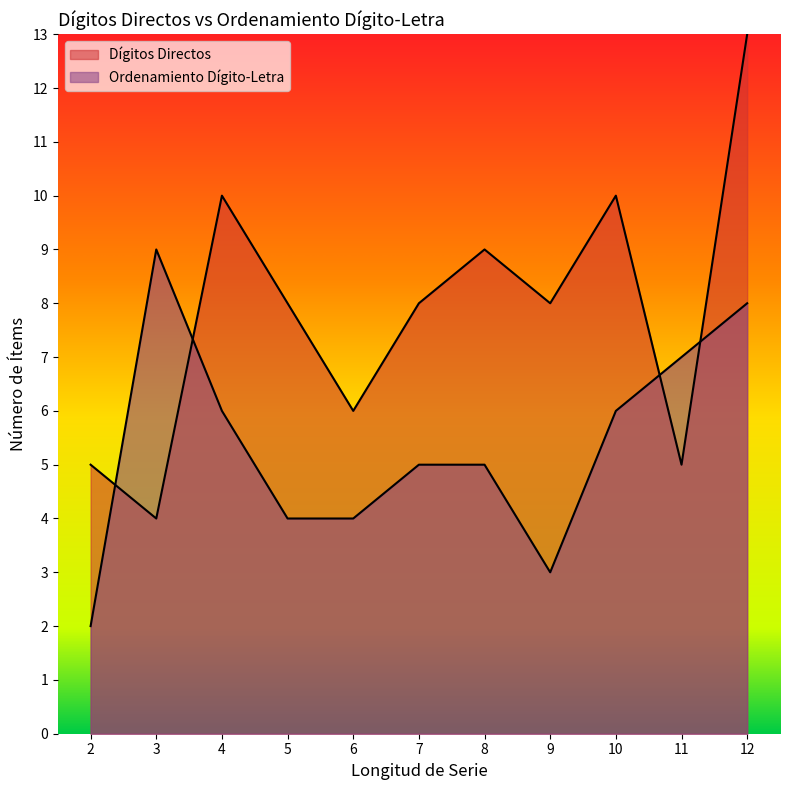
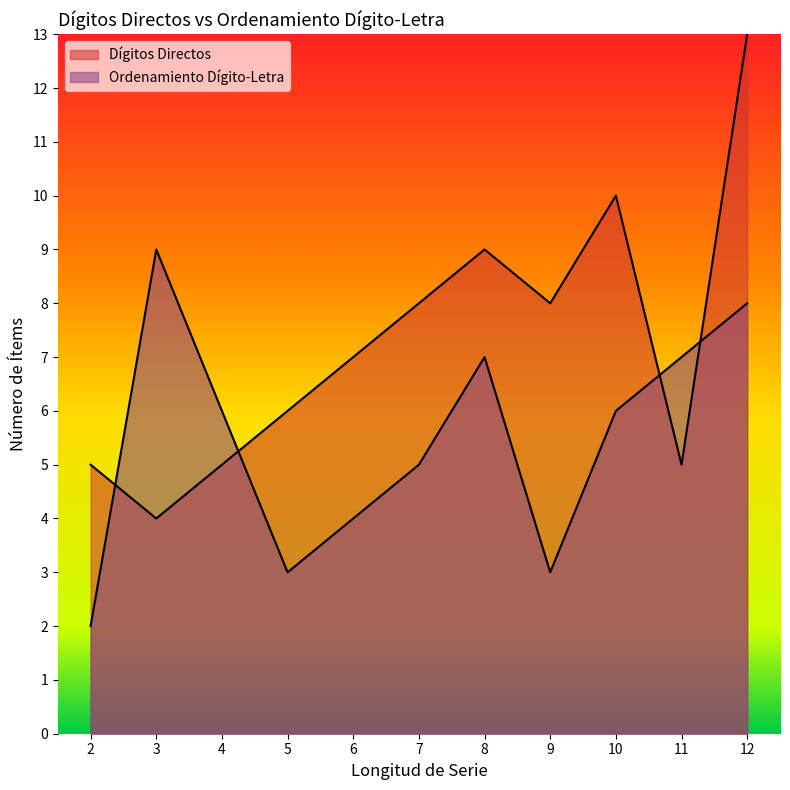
Dígitos Directos, 4: 10 -> 5
Dígitos Directos, 5: 8 -> 6
Ordenamiento Dígito-Letra, 5: 4 -> 3
Dígitos Directos, 6: 6 -> 7
Ordenamiento Dígito-Letra, 8: 5 -> 7
